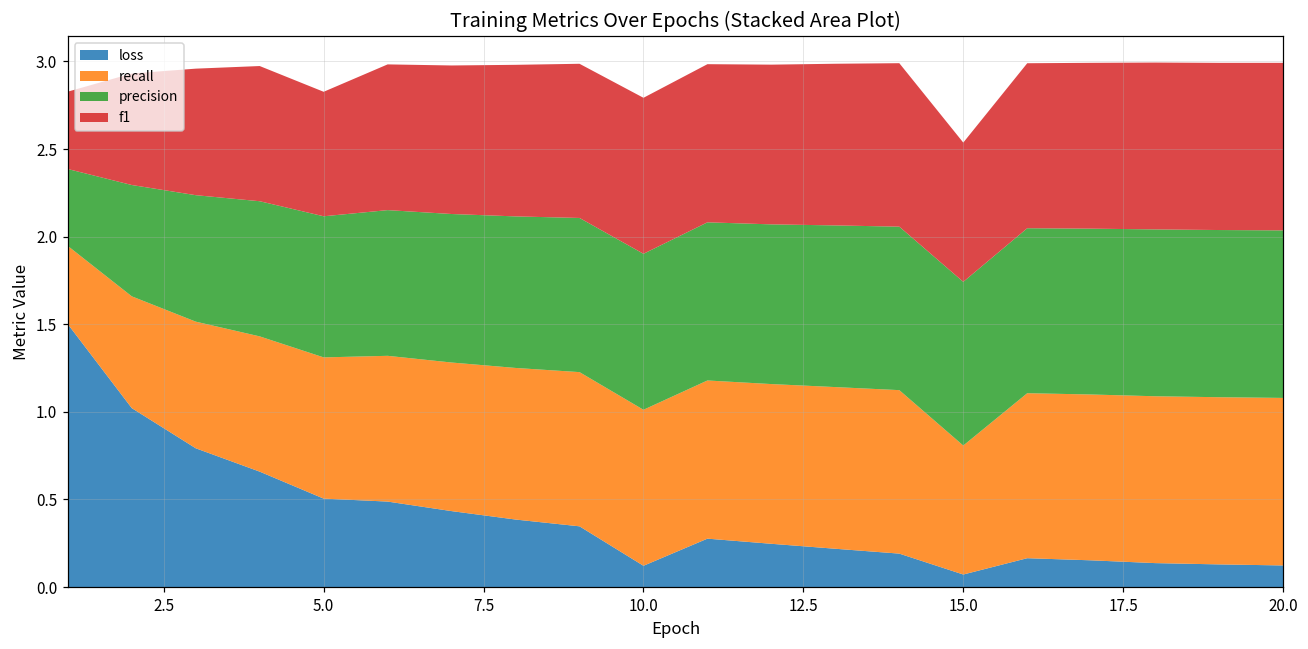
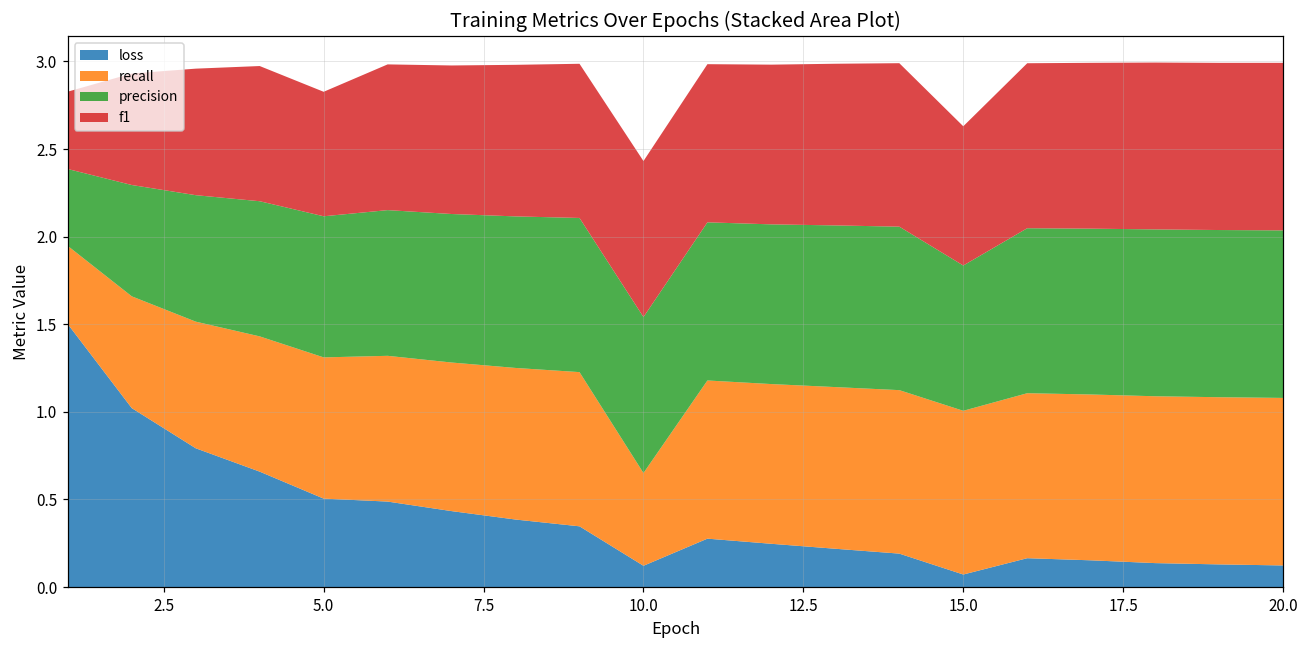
recall, 10.0: 0.89 -> 0.53
recall, 15.0: 0.74 -> 0.93
precision, 15.0: 0.93 -> 0.83
